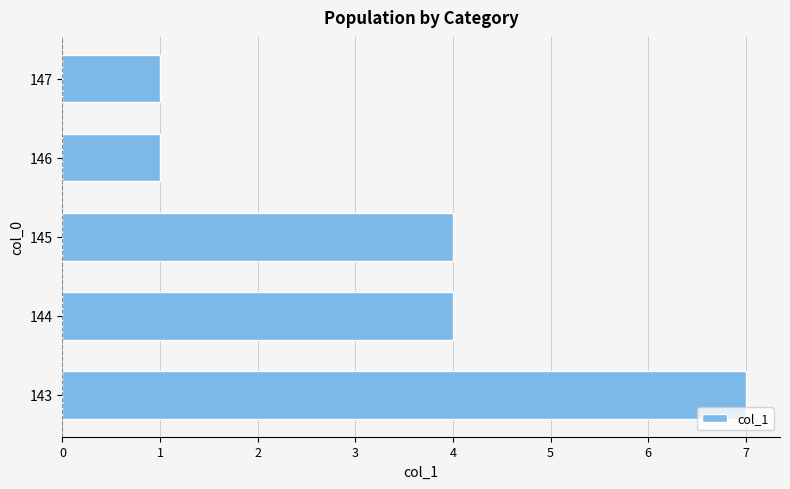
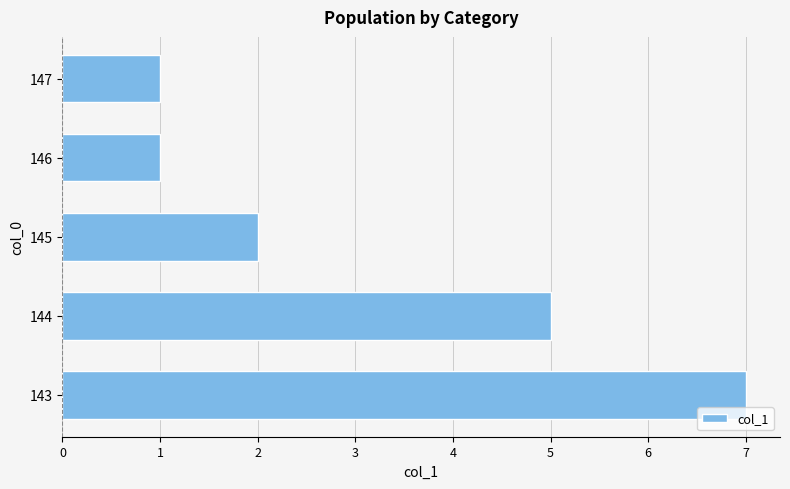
145: 4 -> 2
144: 4 -> 5
